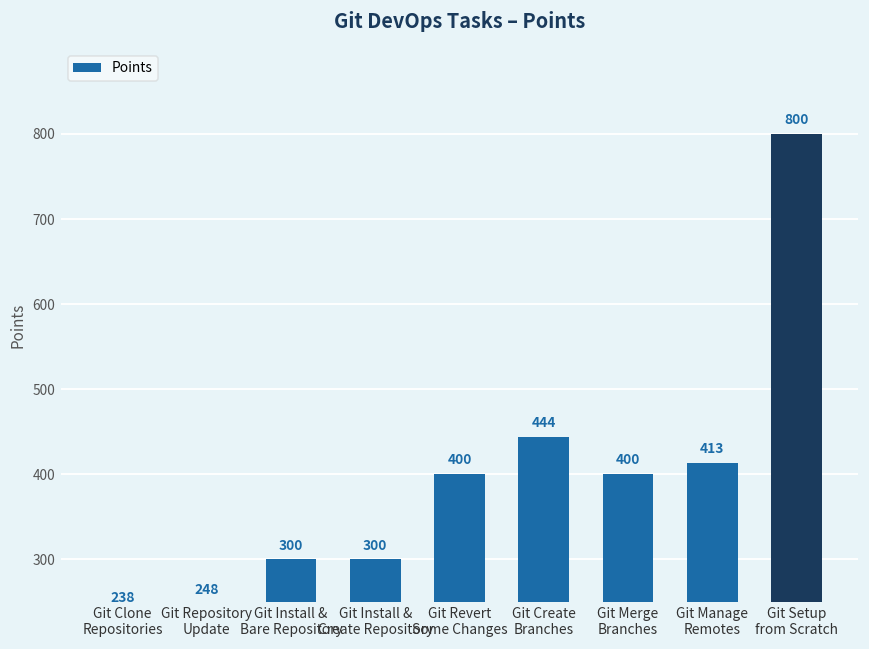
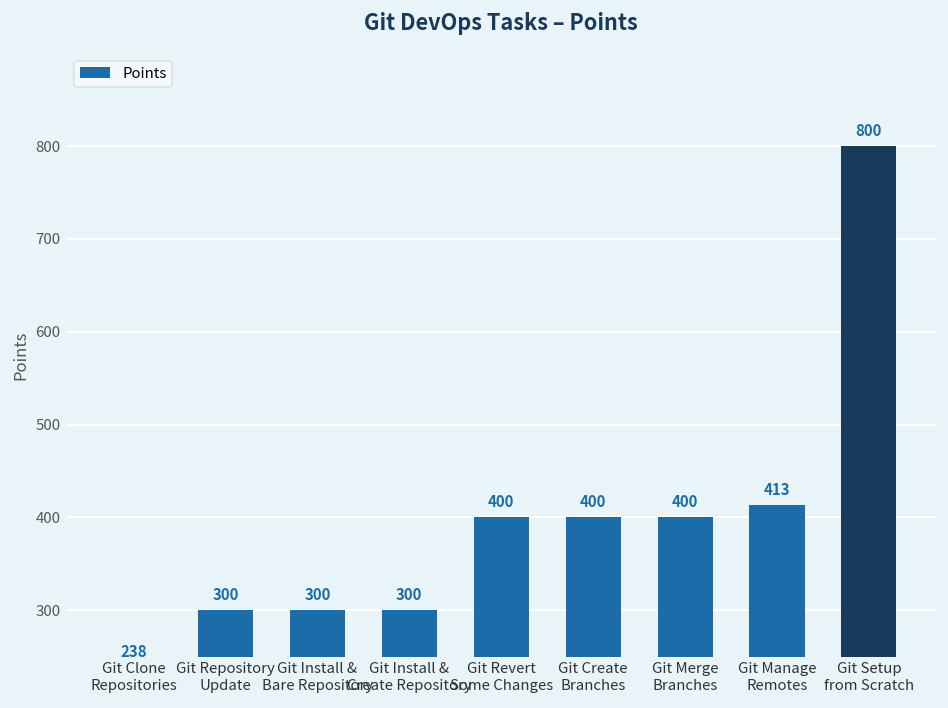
Git Repository Update: 248 -> 300
Git Create Branches: 444 -> 400
